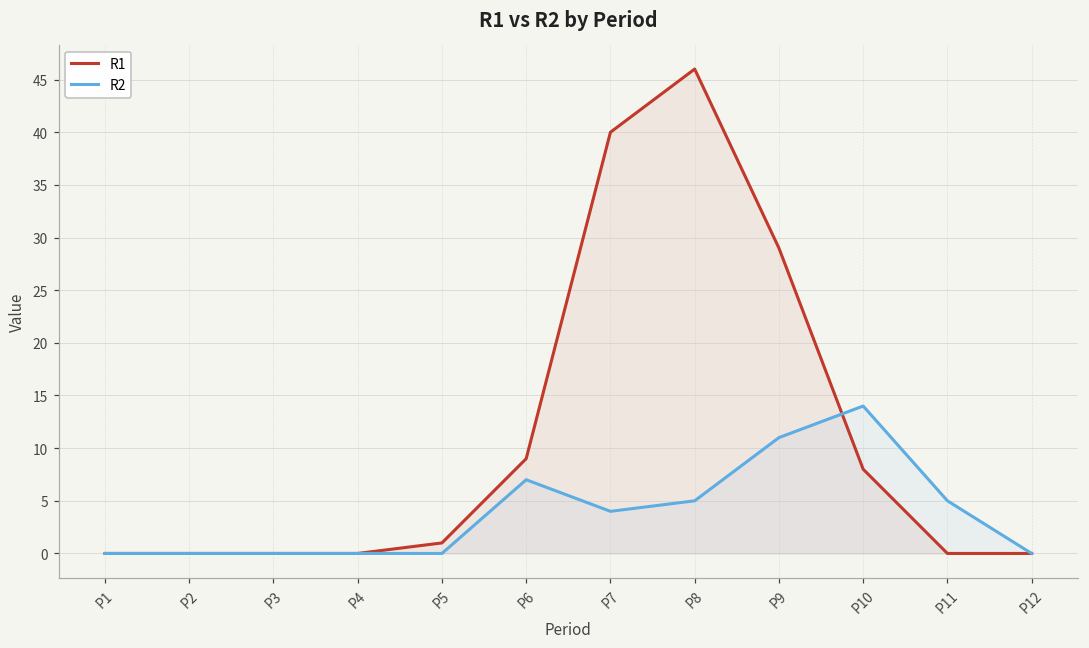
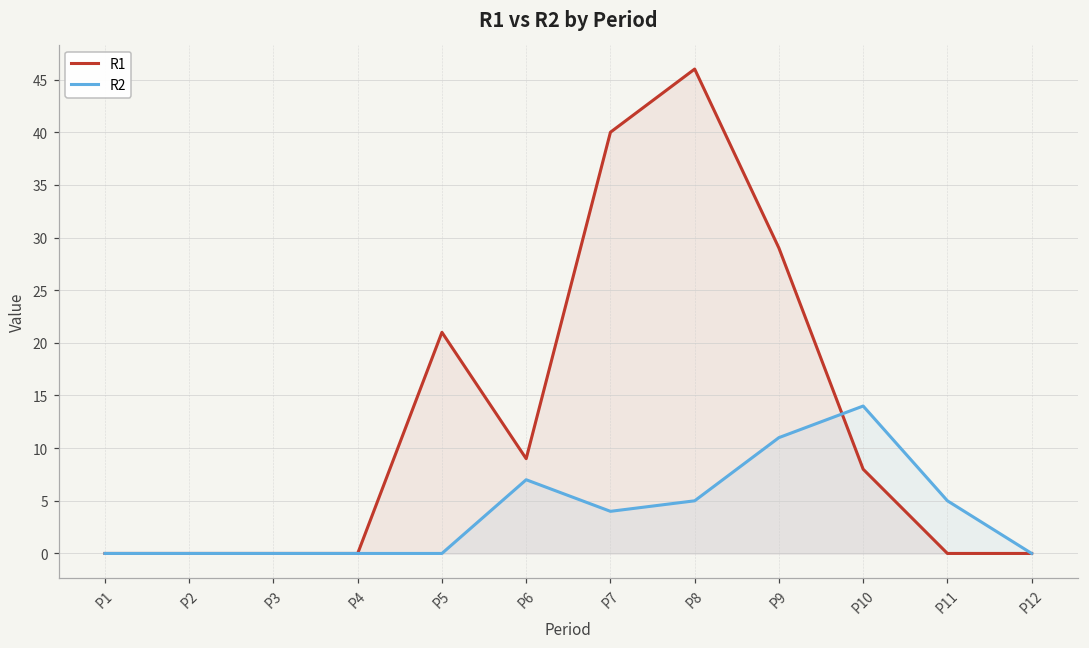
R1, P5: 1 -> 21
